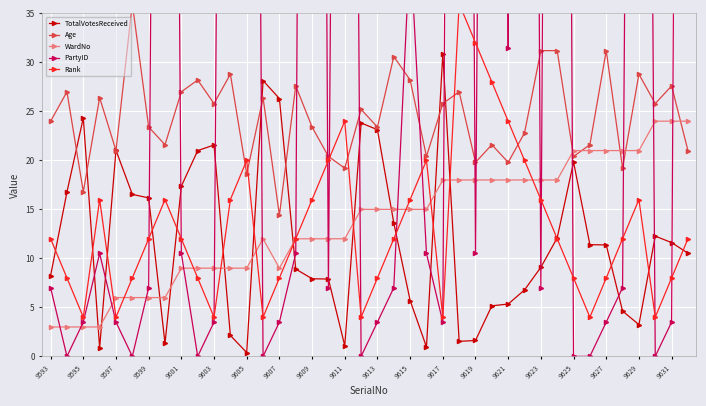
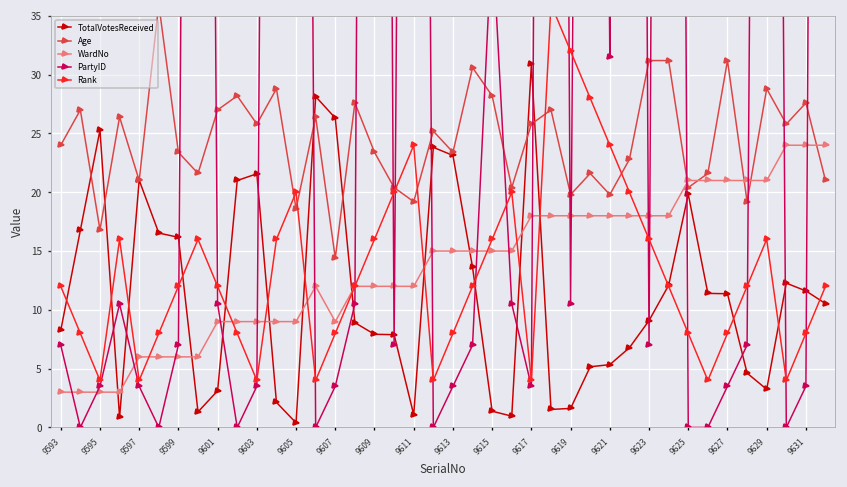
TotalVotesReceived, 9595: 24 -> 25
TotalVotesReceived, 9601: 17 -> 3
TotalVotesReceived, 9615: 6 -> 1
